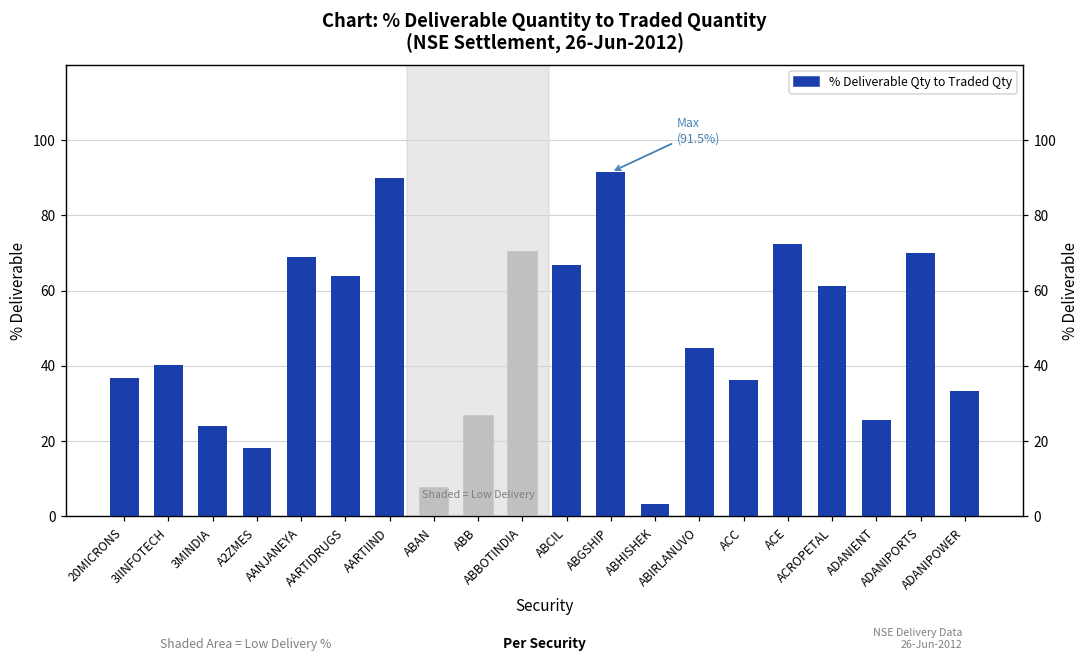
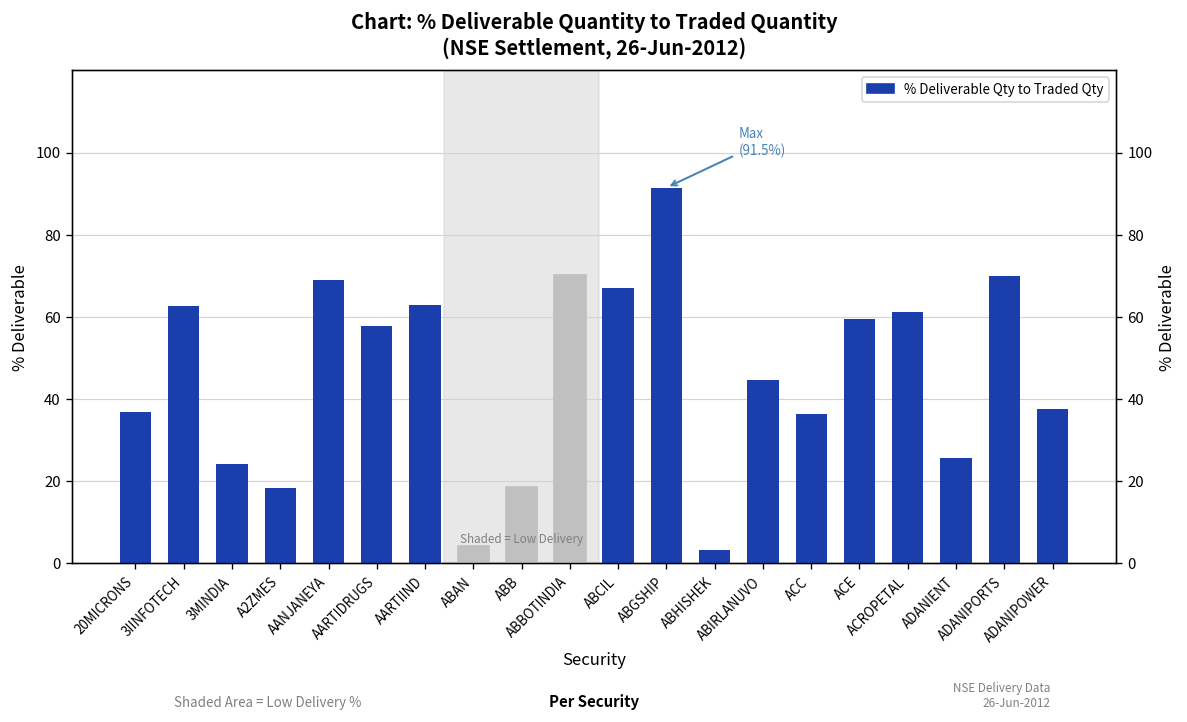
3IINFOTECH: 40 -> 63
AARTIDRUGS: 64 -> 58
AARTIIND: 90 -> 63
ABAN: 8 -> 4
ABB: 27 -> 18
ACE: 72 -> 60
ADANIPOWER: 33 -> 38
